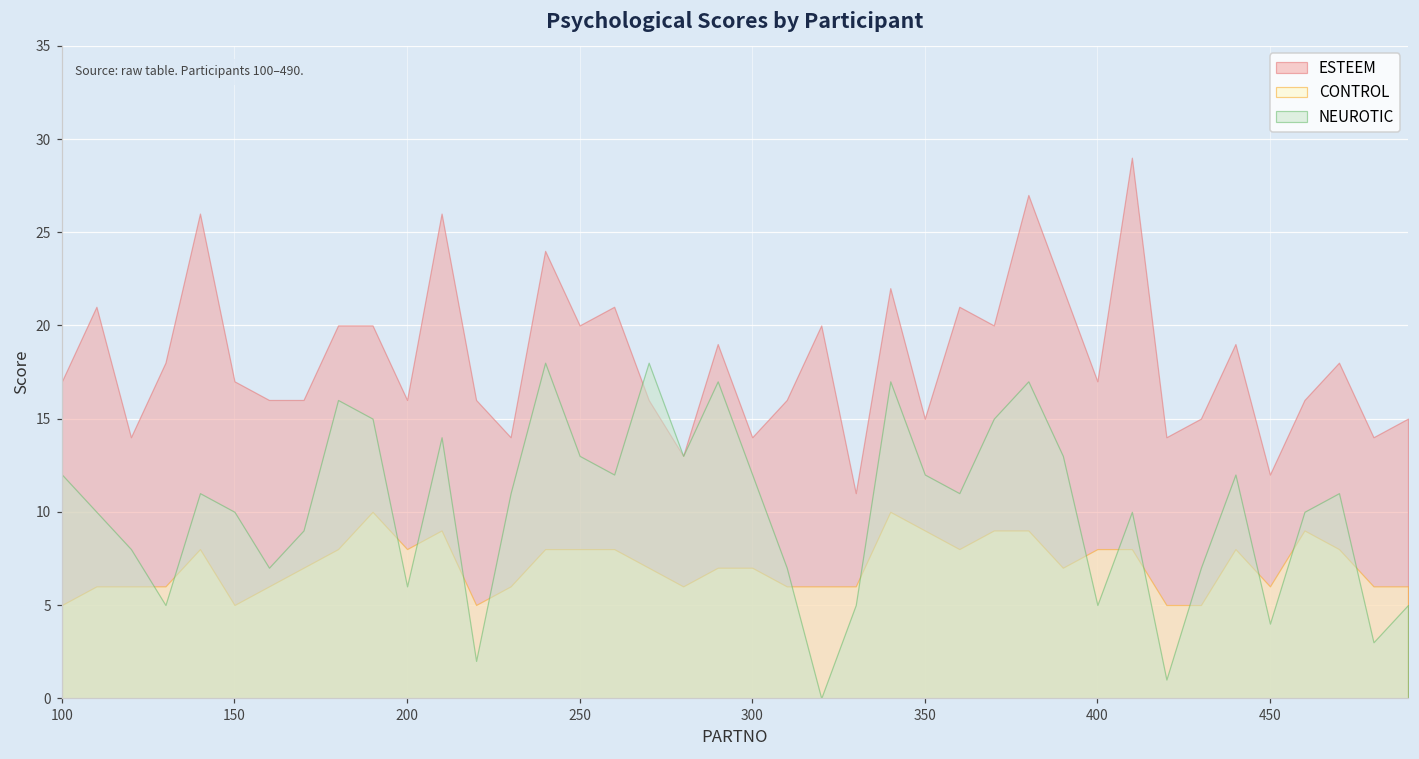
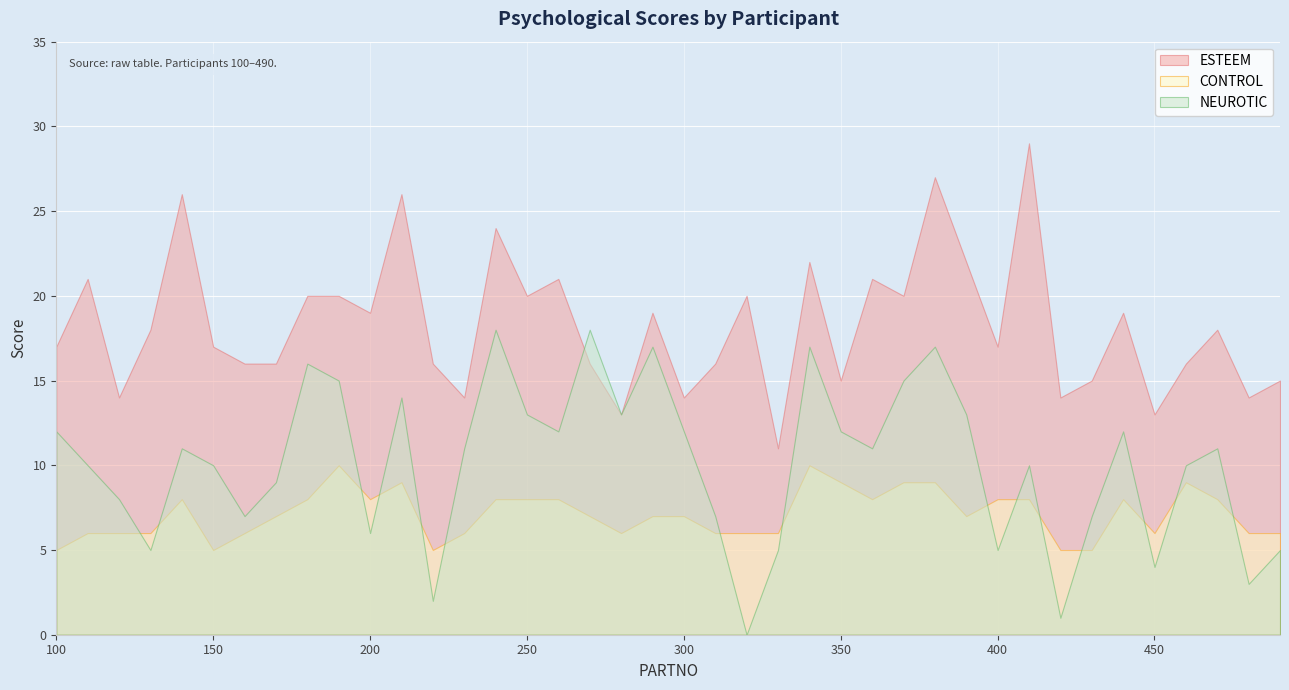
ESTEEM, 200: 16 -> 19
ESTEEM, 450: 12 -> 13
